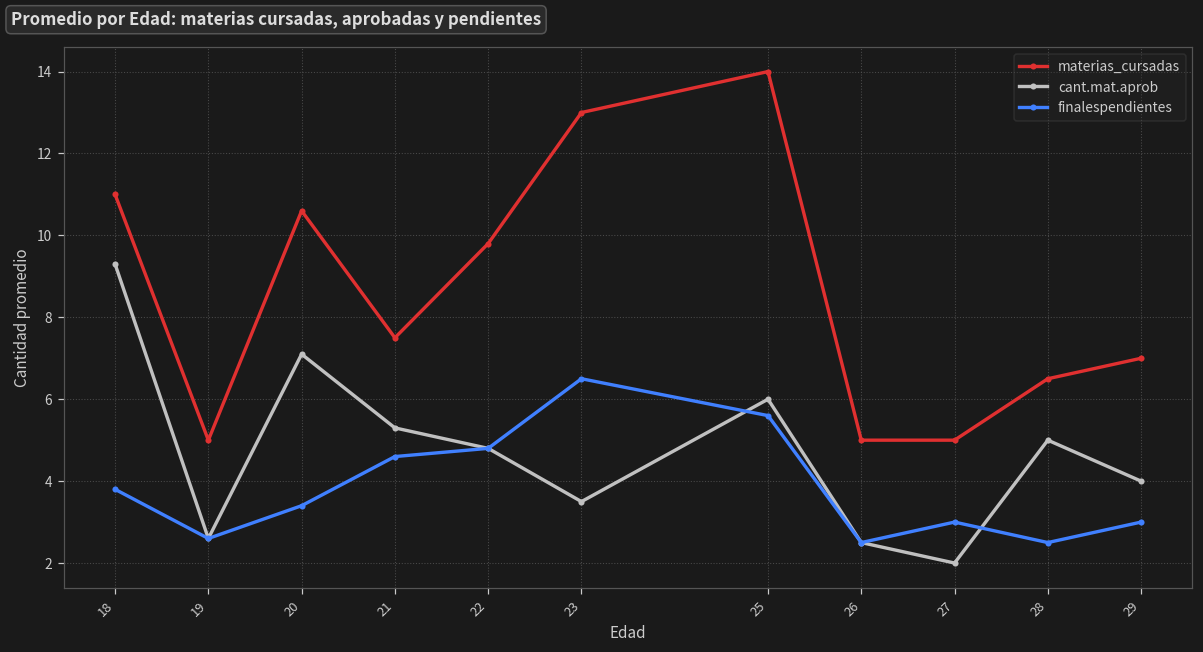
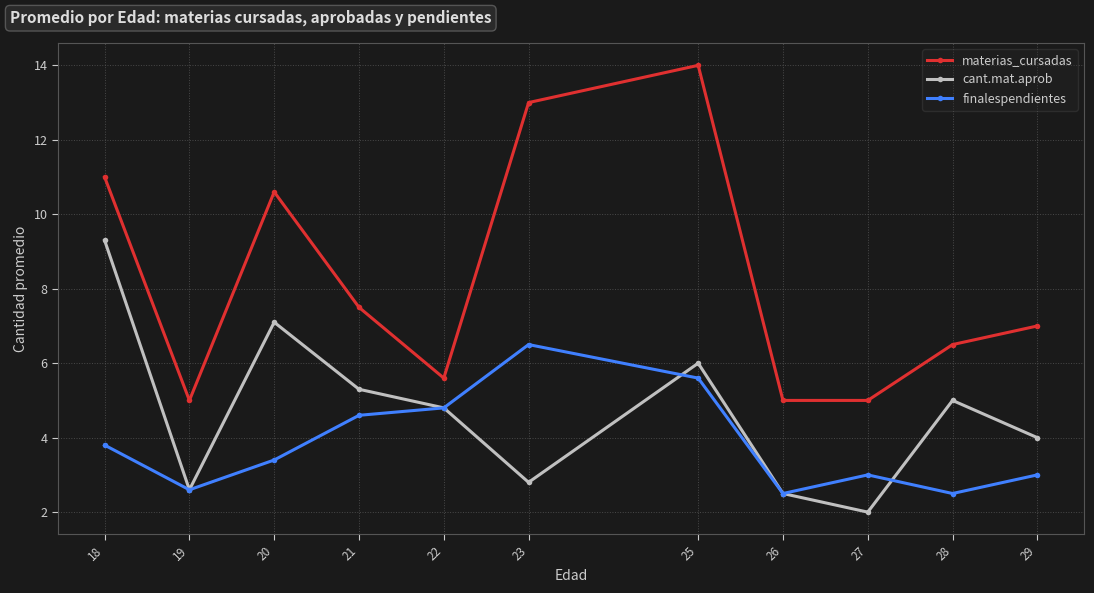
materias_cursadas, 22: 9.8 -> 5.6
cant.mat.aprob, 23: 3.5 -> 2.8
